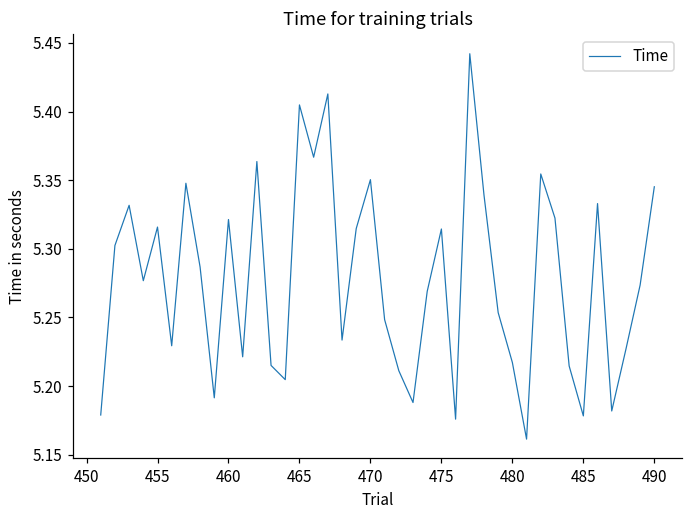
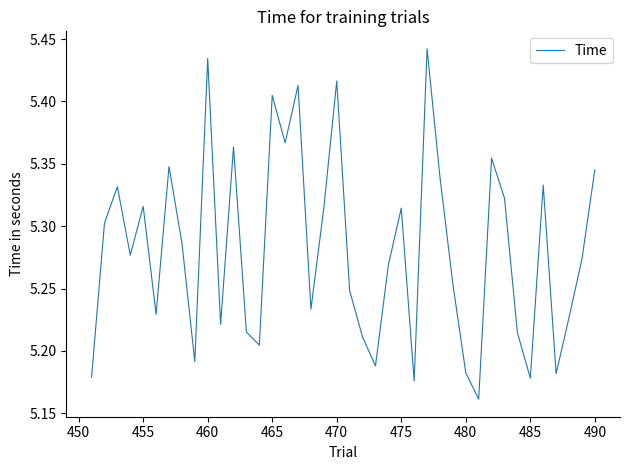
460: 5.321 -> 5.434
470: 5.350 -> 5.416
480: 5.217 -> 5.183
